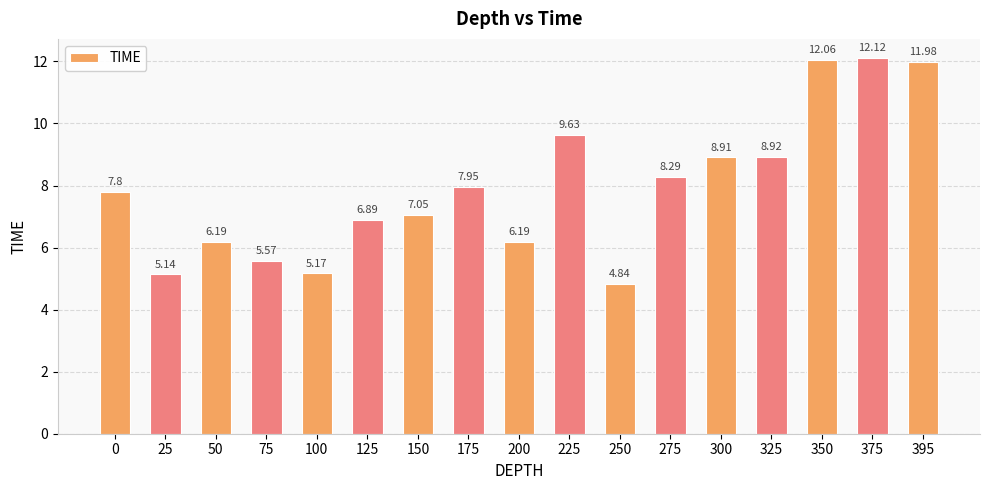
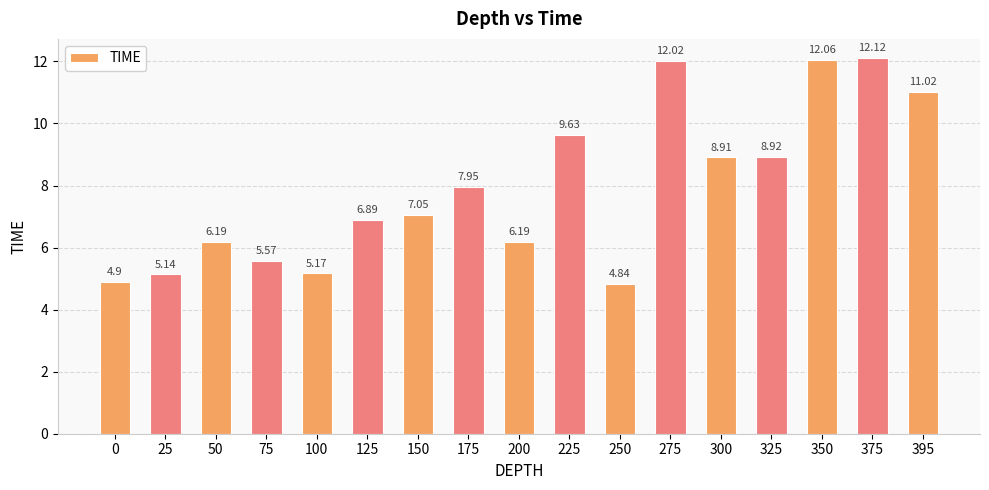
0: 7.8 -> 4.9
275: 8.29 -> 12.02
395: 11.98 -> 11.02
